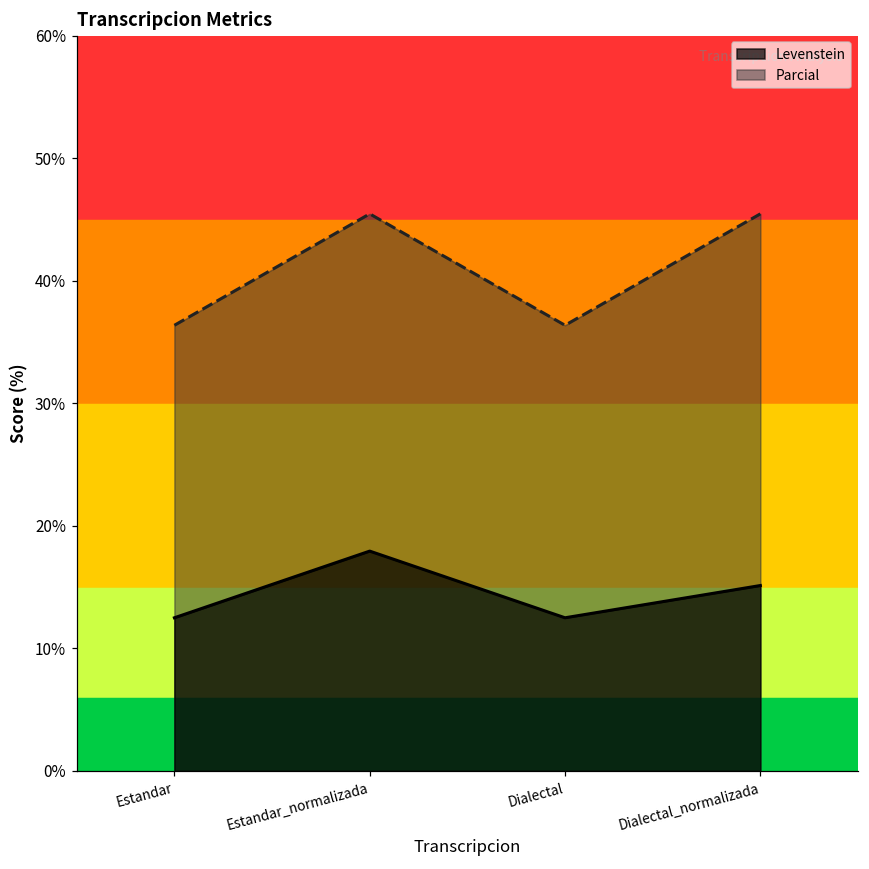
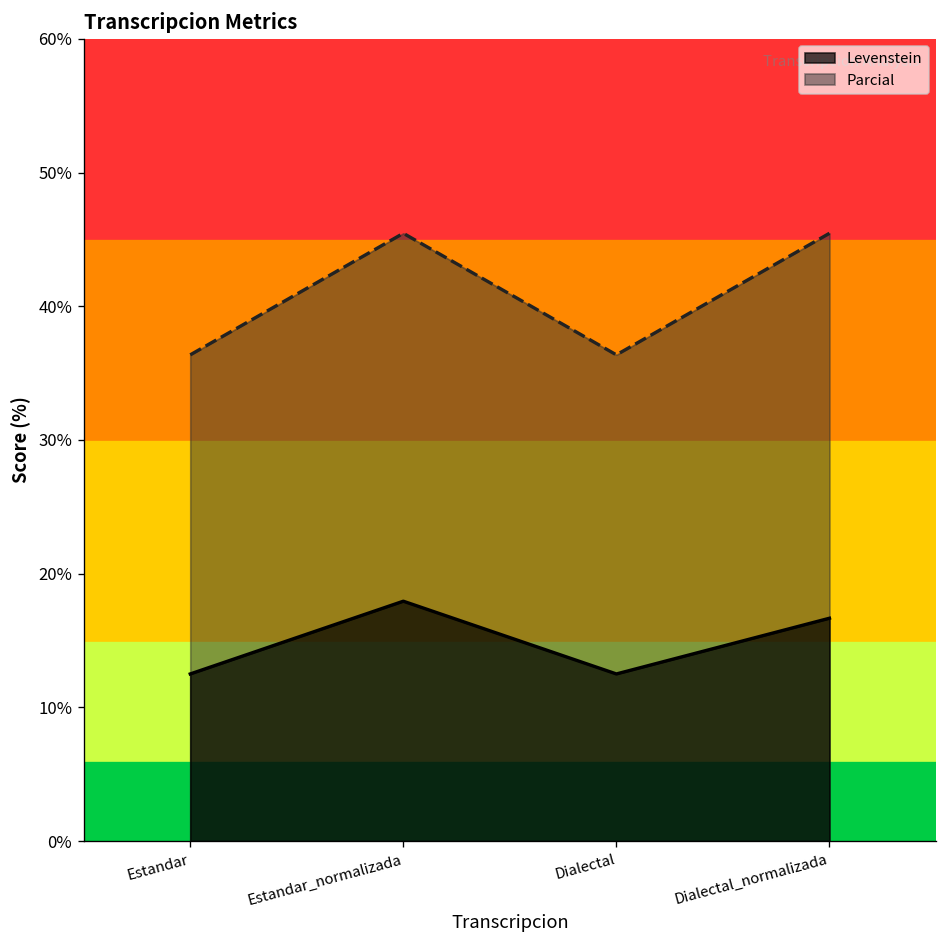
Levenstein, Dialectal_normalizada: 15.1% -> 16.7%
